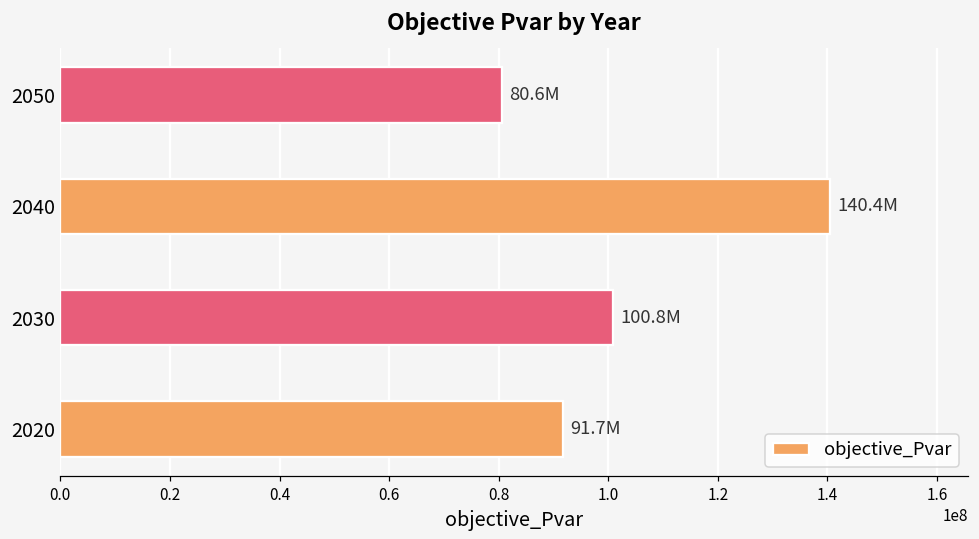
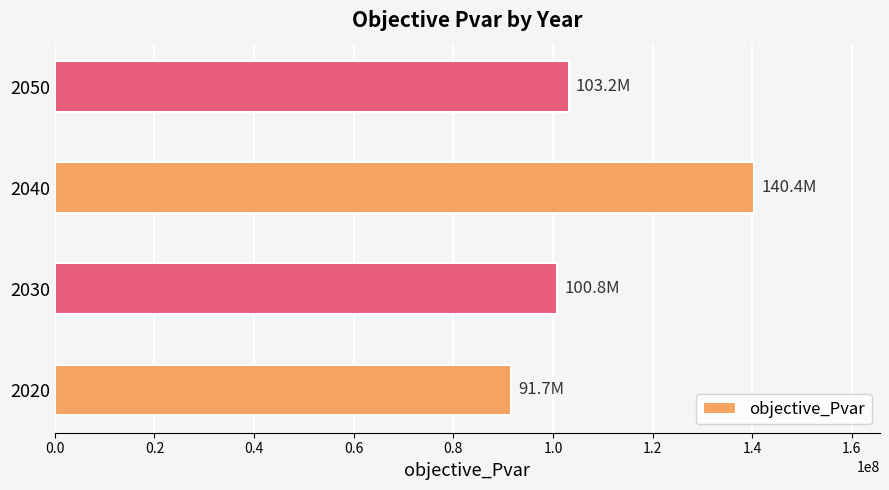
2050: 80.6M -> 103.2M
